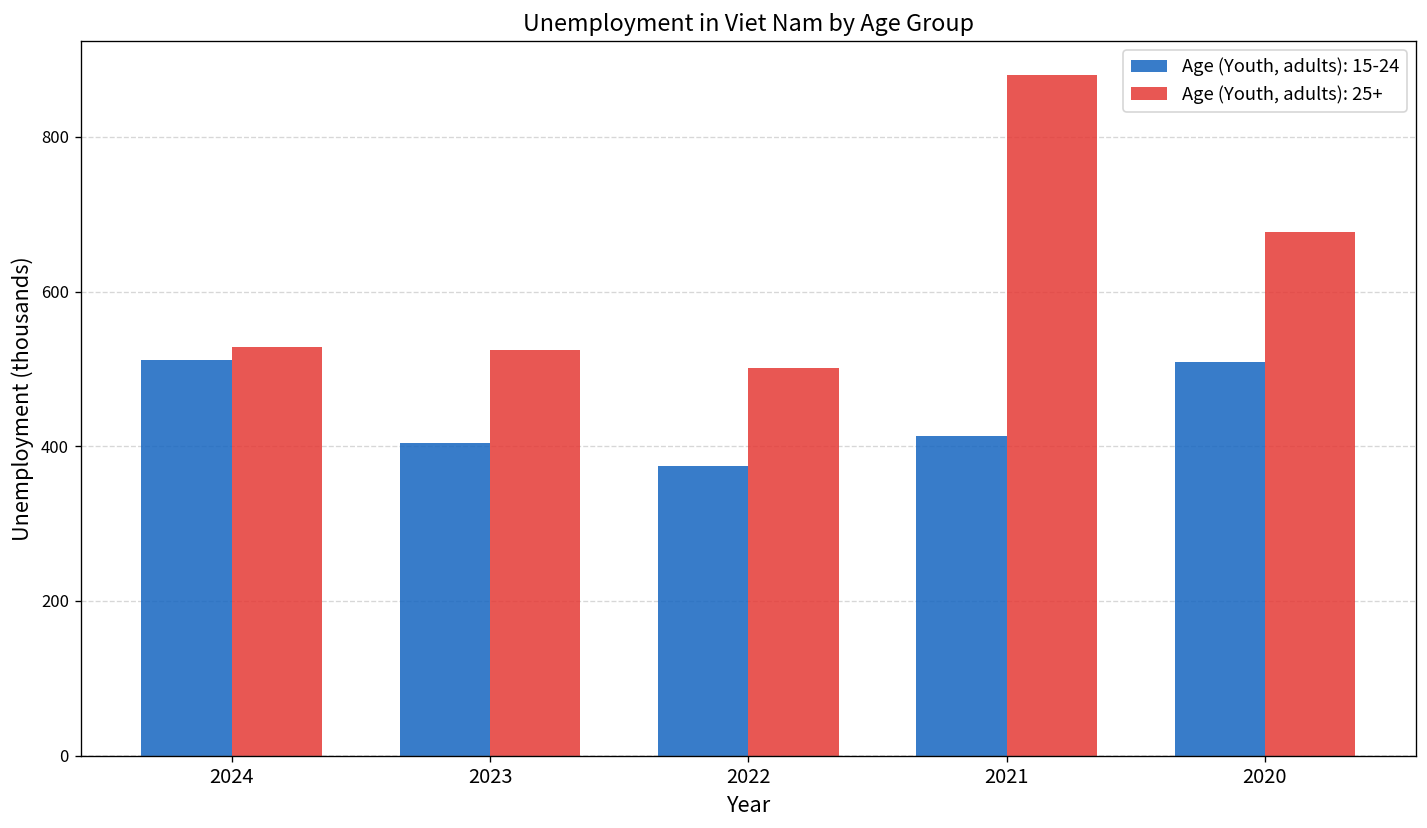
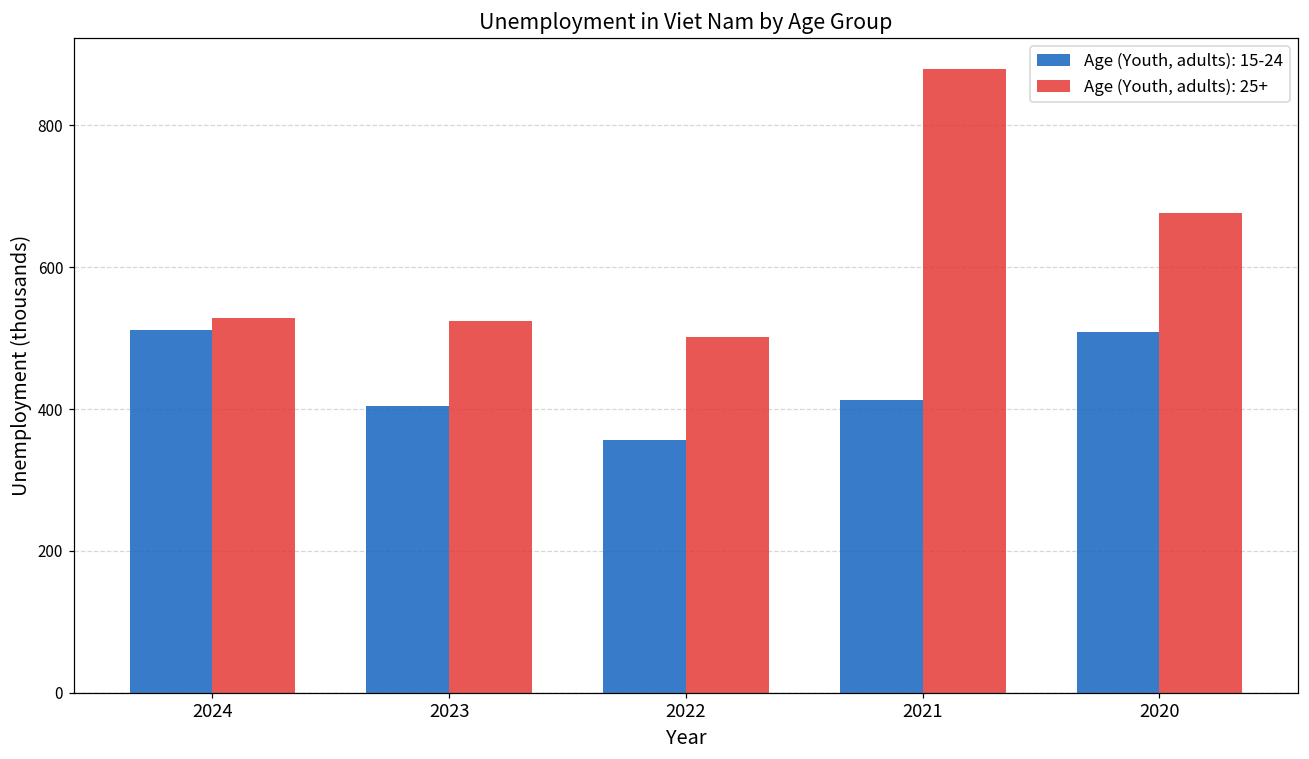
Age (Youth, adults): 15-24, 2022: 370 -> 360
